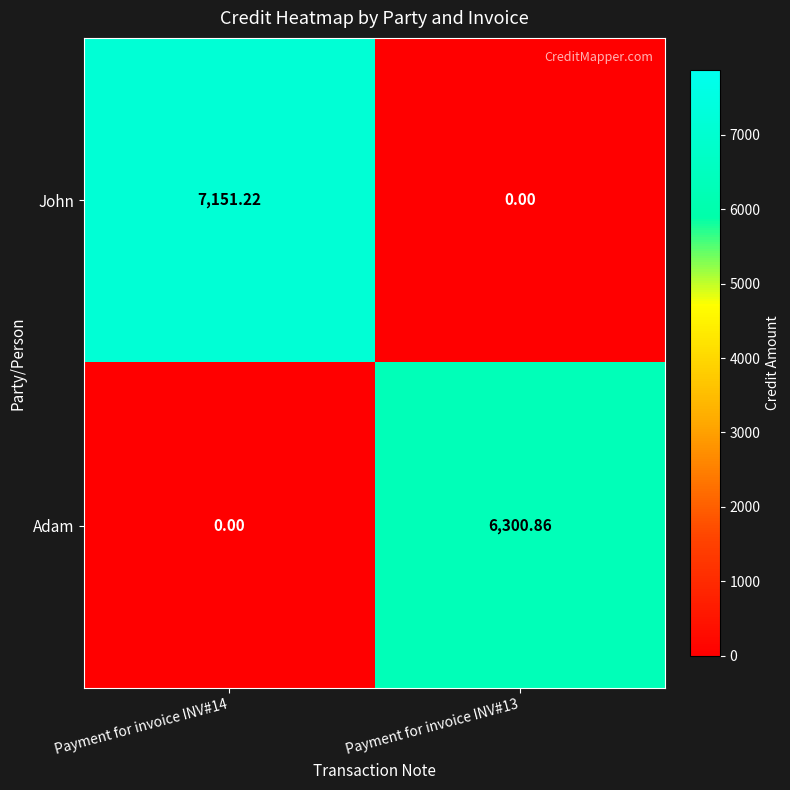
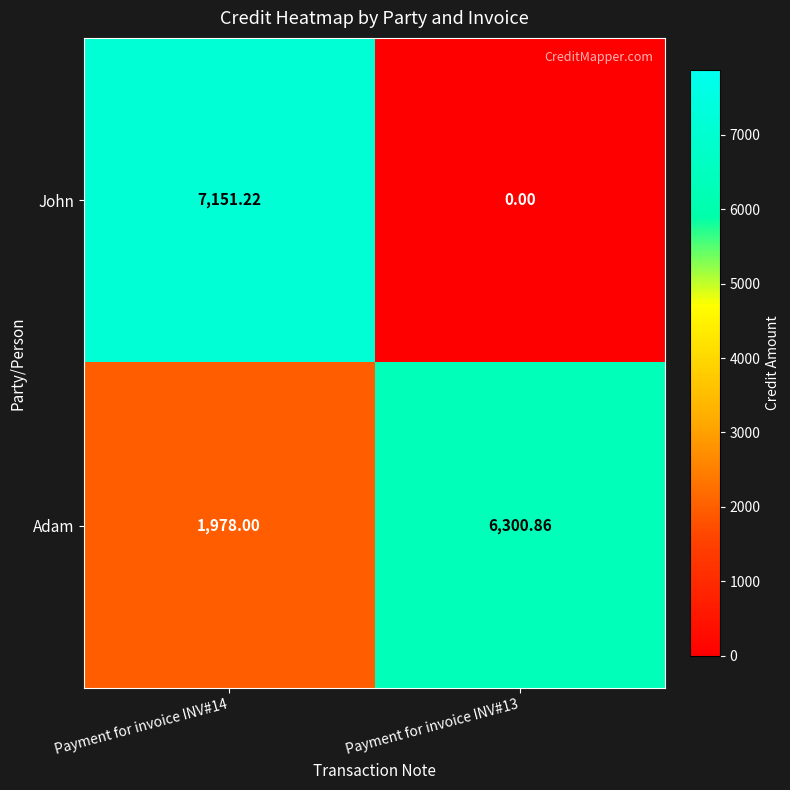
Adam, Payment for invoice INV#14: 0.00 -> 1,978.00
